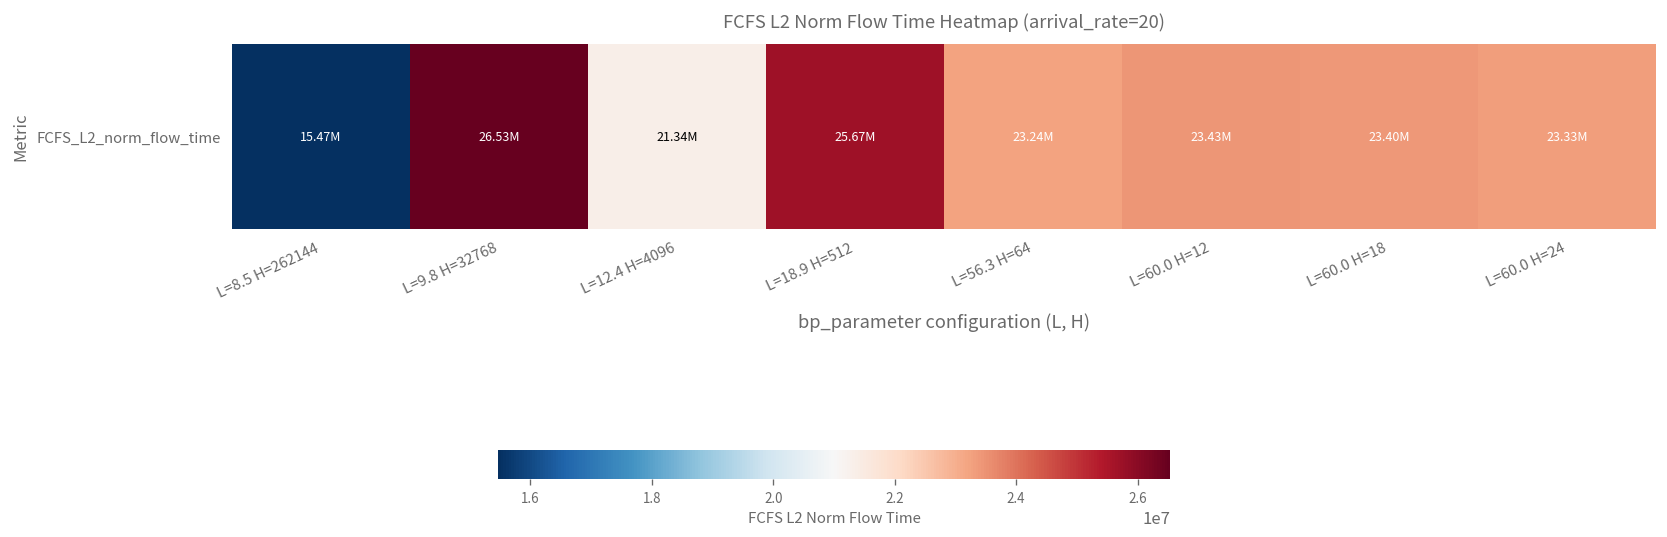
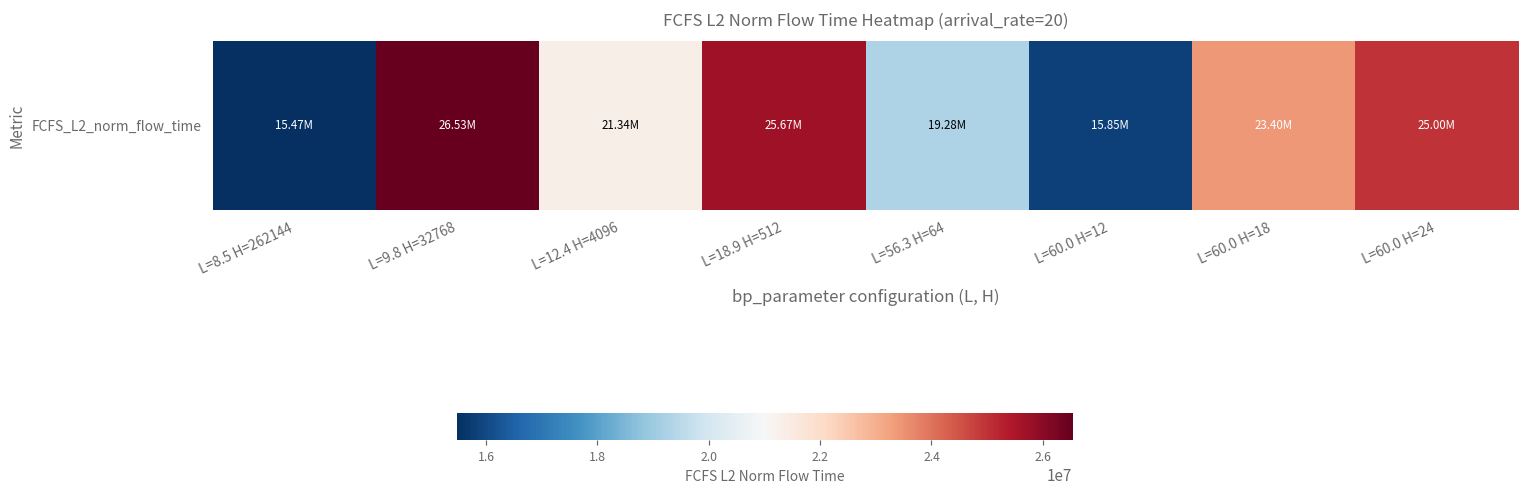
FCFS_L2_norm_flow_time, L=56.3 H=64: 23.24M -> 19.28M
FCFS_L2_norm_flow_time, L=60.0 H=12: 23.43M -> 15.85M
FCFS_L2_norm_flow_time, L=60.0 H=24: 23.33M -> 25.00M
